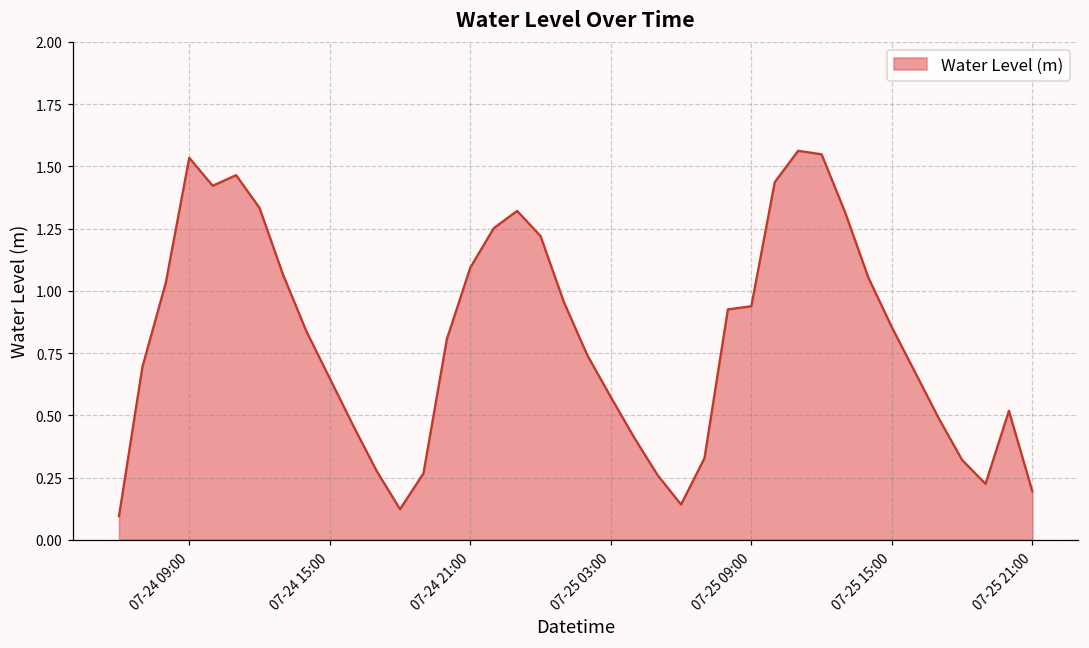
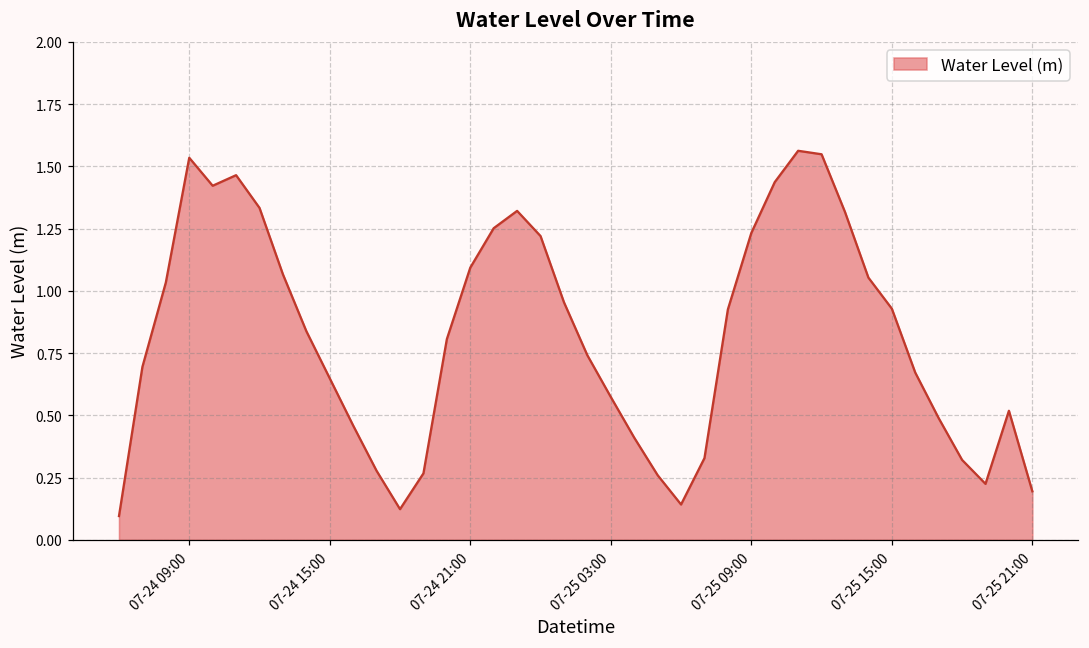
07-25 09:00: 0.94 -> 1.23
07-25 15:00: 0.85 -> 0.93
